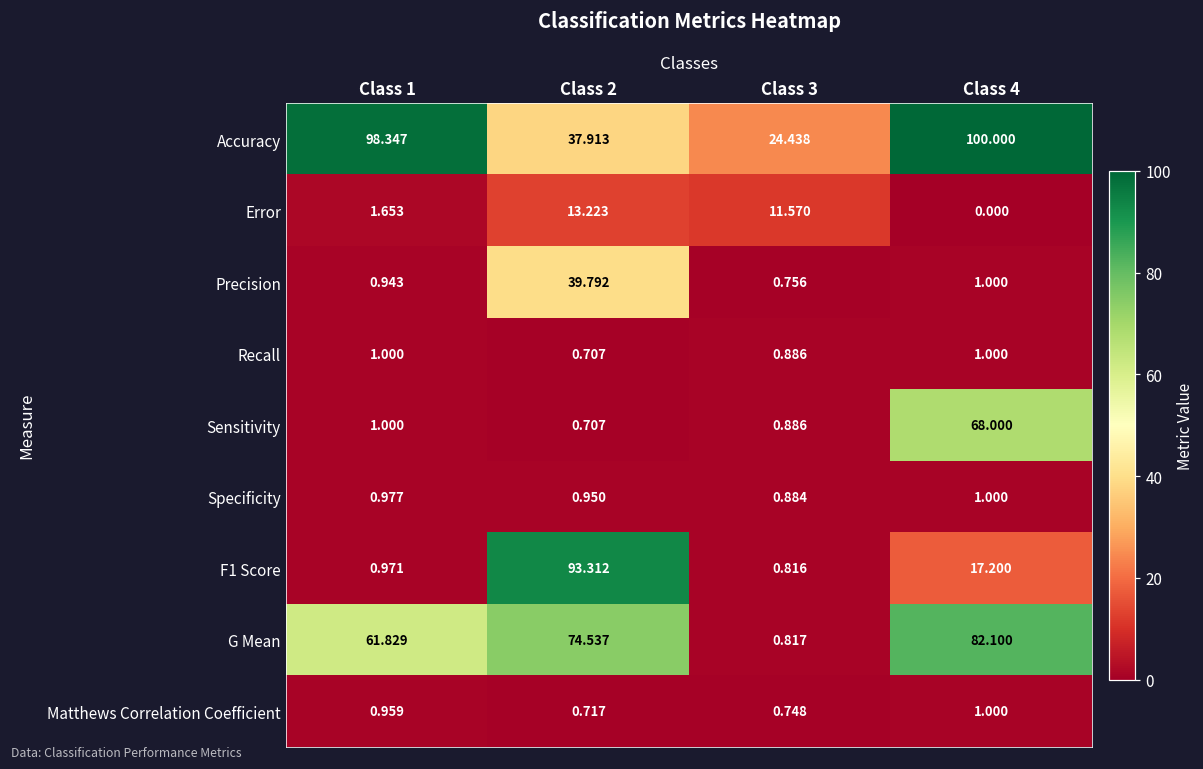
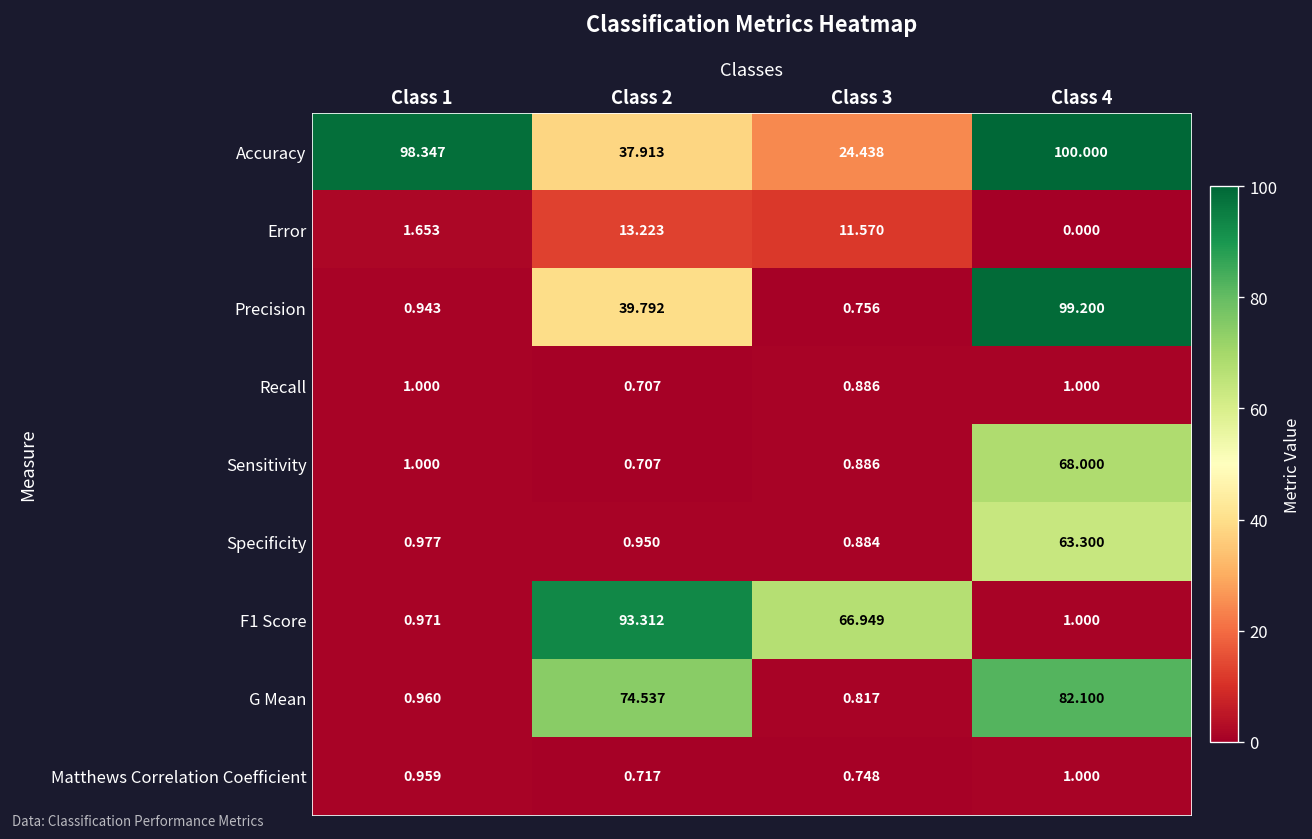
Precision, Class 4: 1.000 -> 99.200
Specificity, Class 4: 1.000 -> 63.300
F1 Score, Class 3: 0.816 -> 66.949
F1 Score, Class 4: 17.200 -> 1.000
G Mean, Class 1: 61.829 -> 0.960
